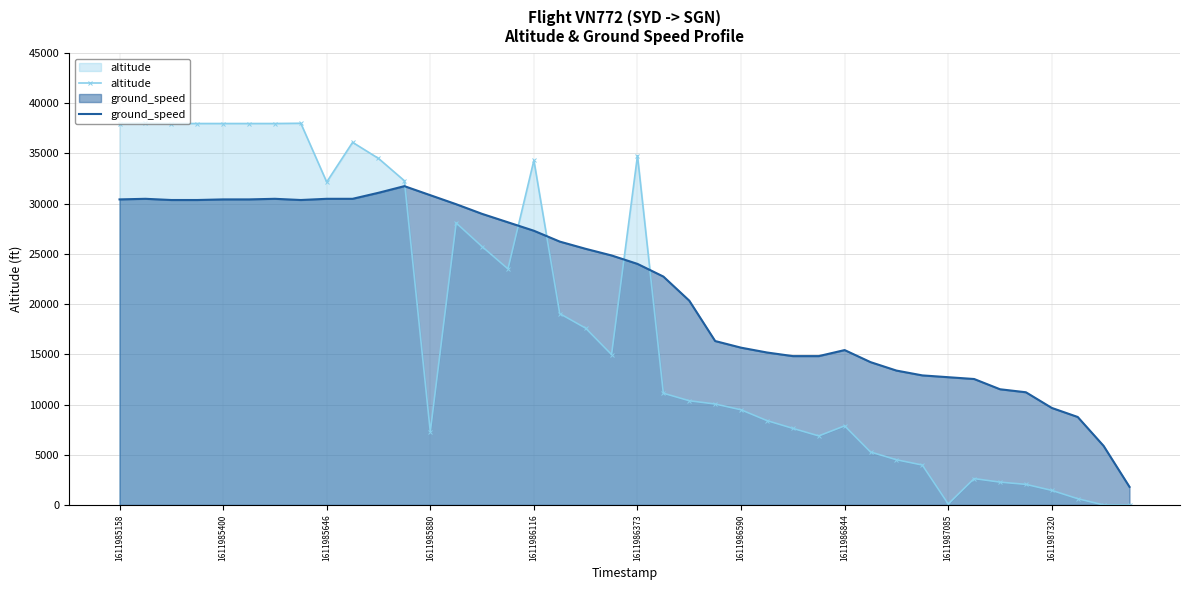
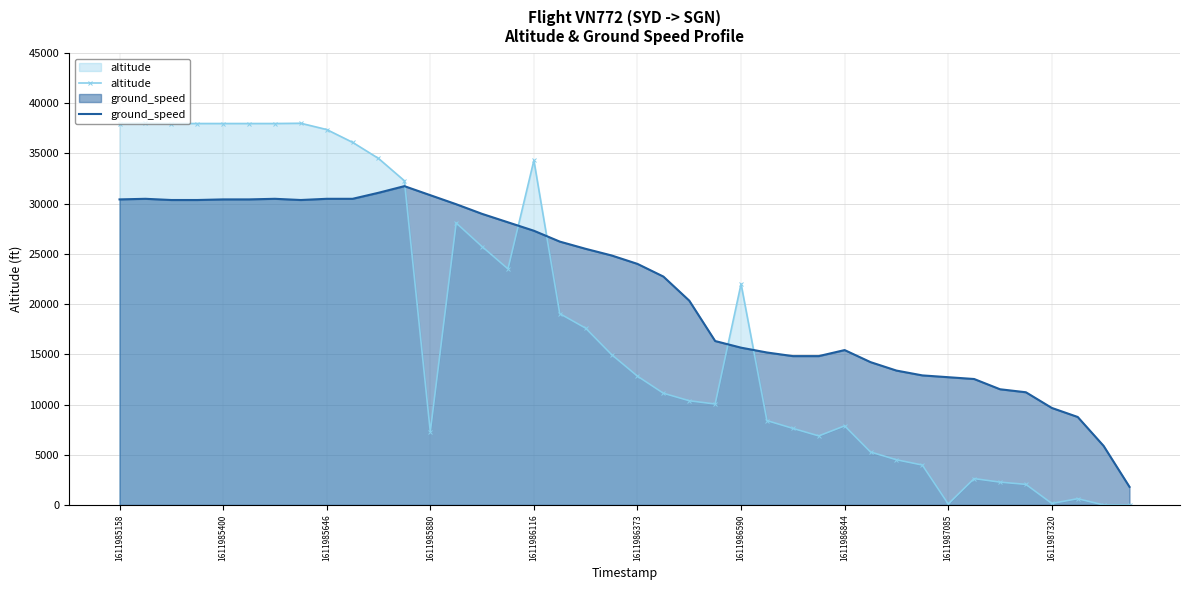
altitude, 1611985646: 32200 -> 37400
altitude, 1611986373: 34800 -> 12800
altitude, 1611986590: 9500 -> 22000
altitude, 1611987320: 1500 -> 200
